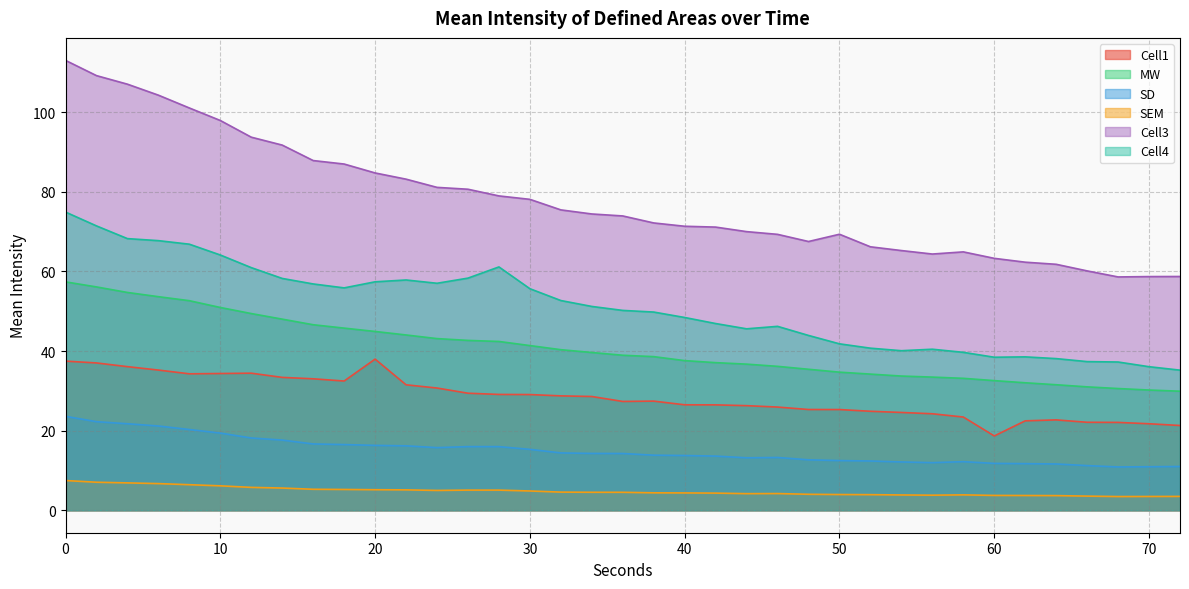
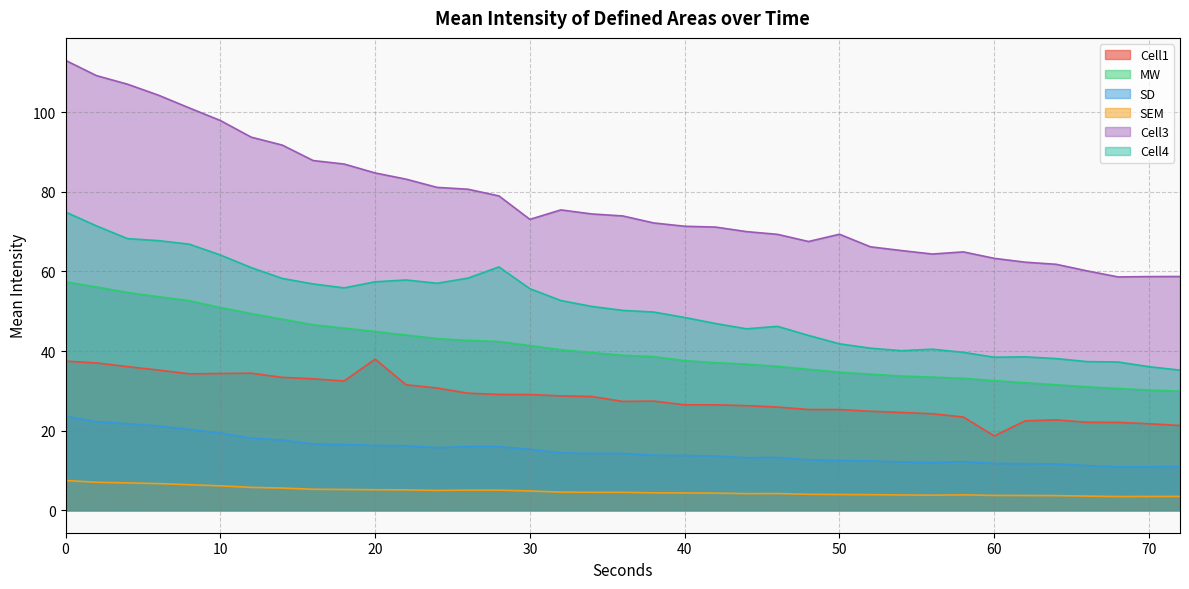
Cell3, 30: 78 -> 73
